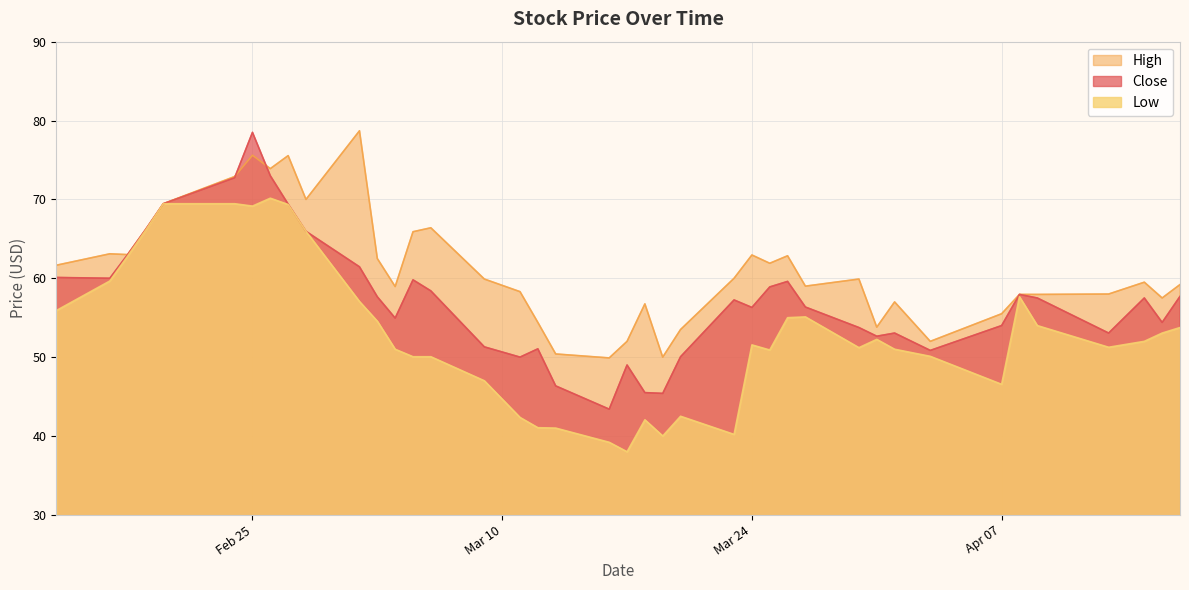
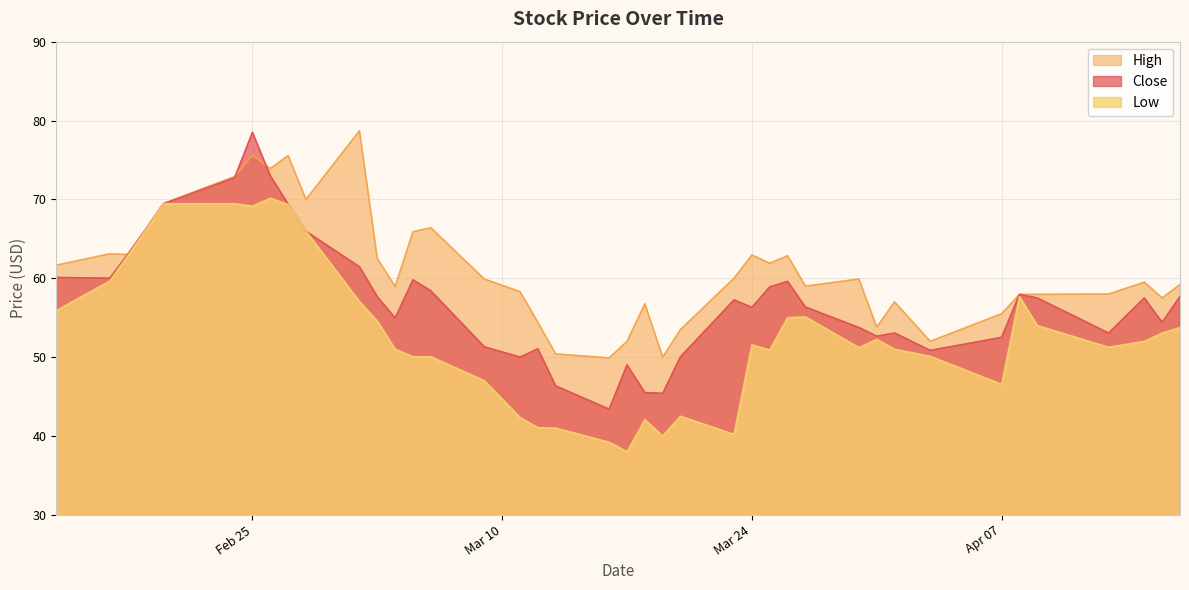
Close, Apr 07: 54 -> 53
